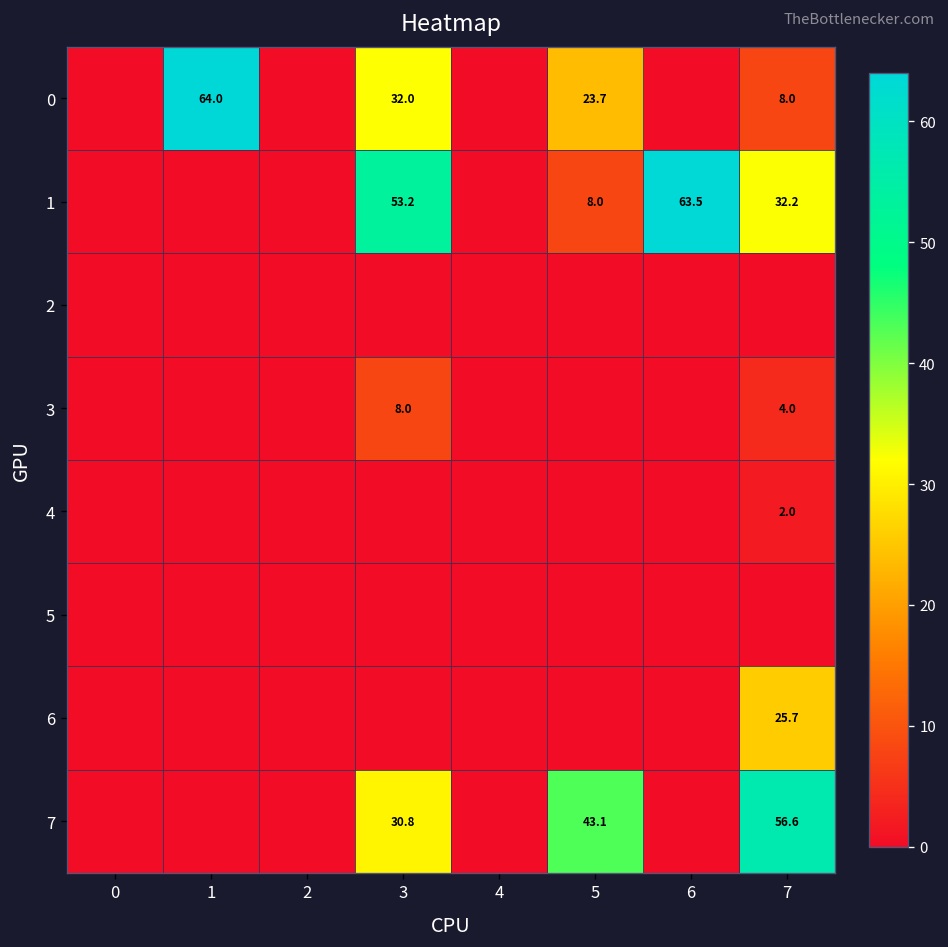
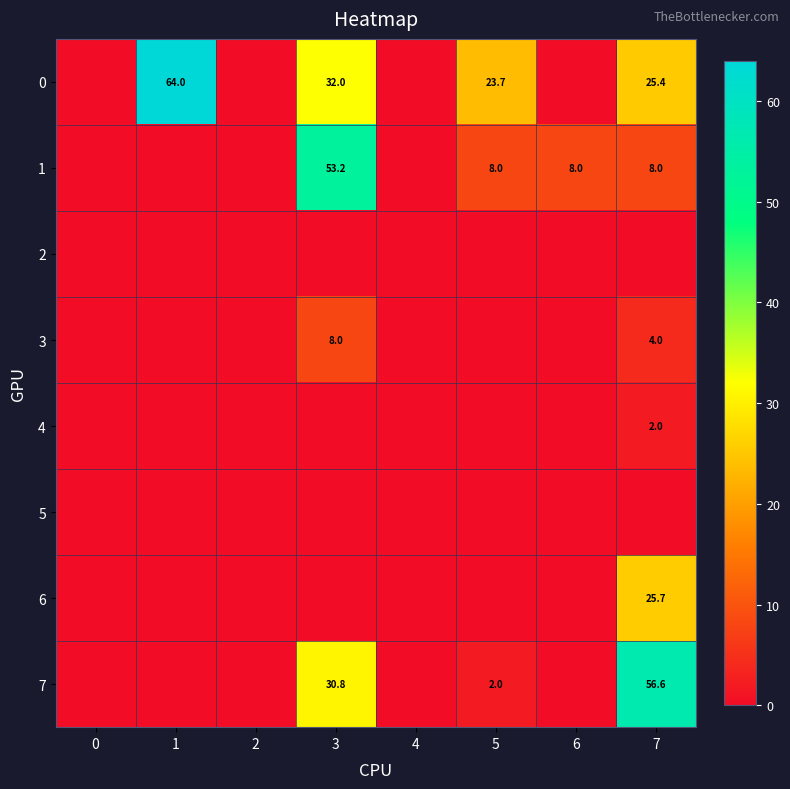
0, 7: 8.0 -> 25.4
1, 6: 63.5 -> 8.0
1, 7: 32.2 -> 8.0
7, 5: 43.1 -> 2.0
